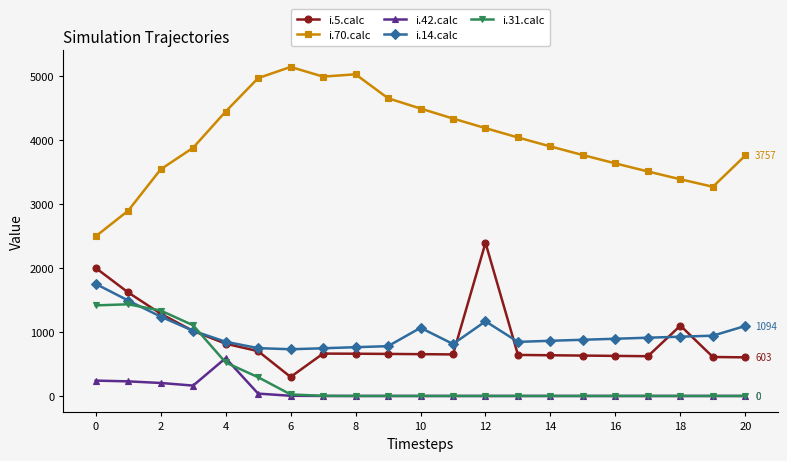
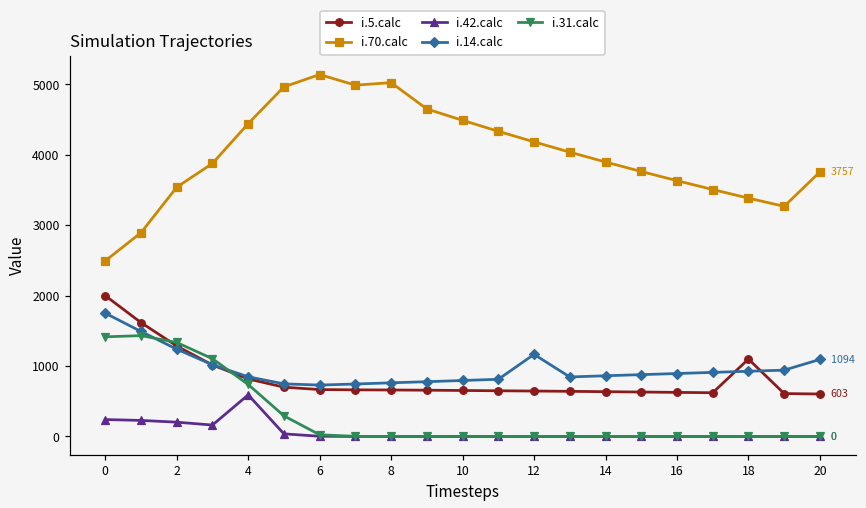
i.31.calc, 4: 500 -> 700
i.5.calc, 6: 300 -> 700
i.14.calc, 10: 1100 -> 800
i.5.calc, 12: 2400 -> 600
